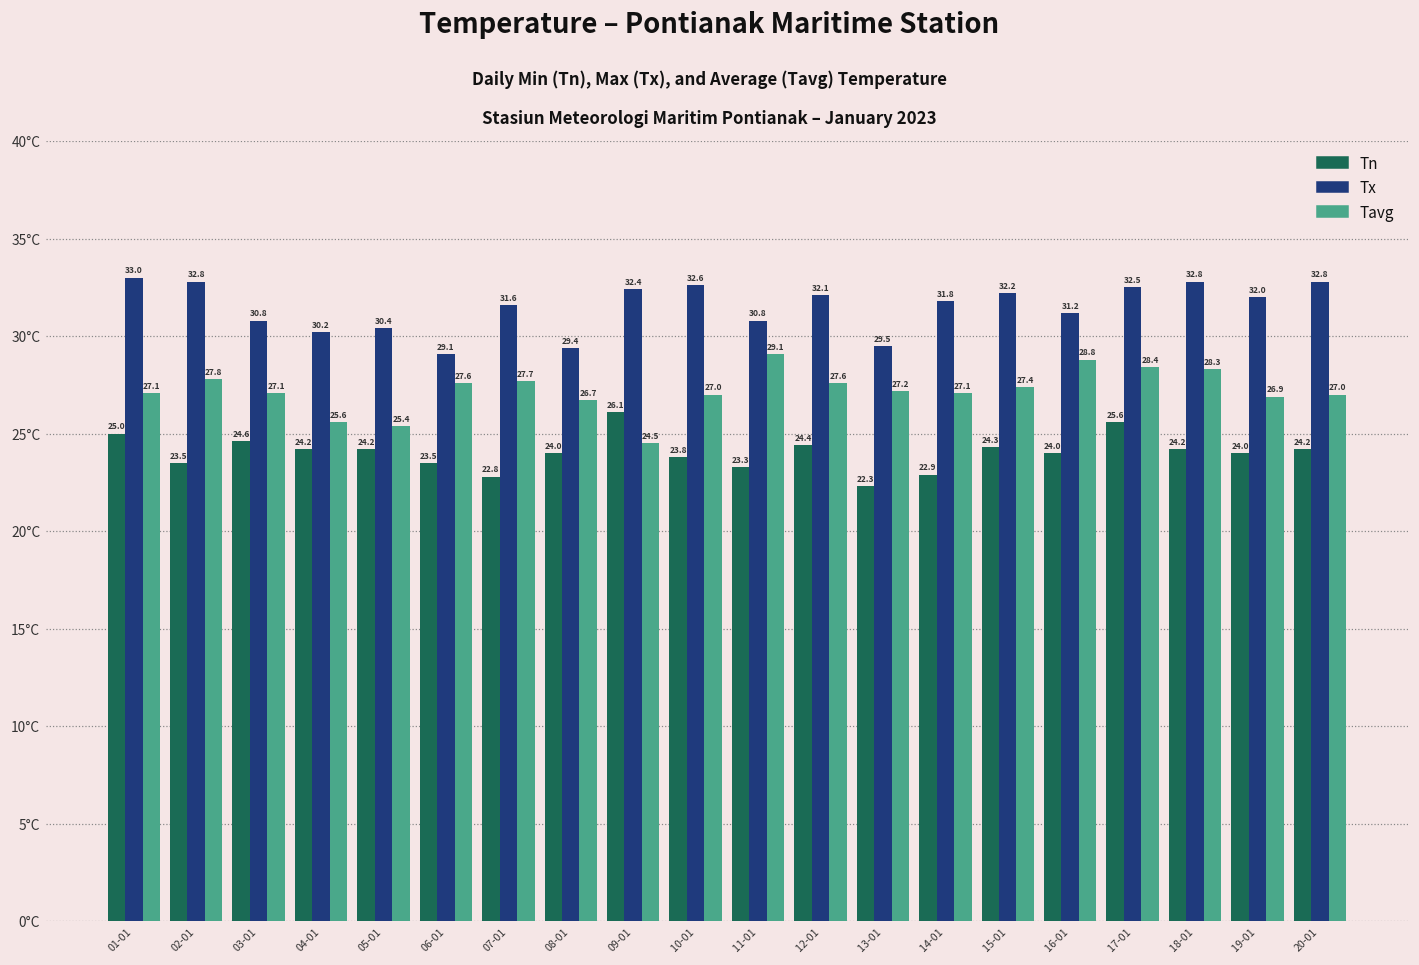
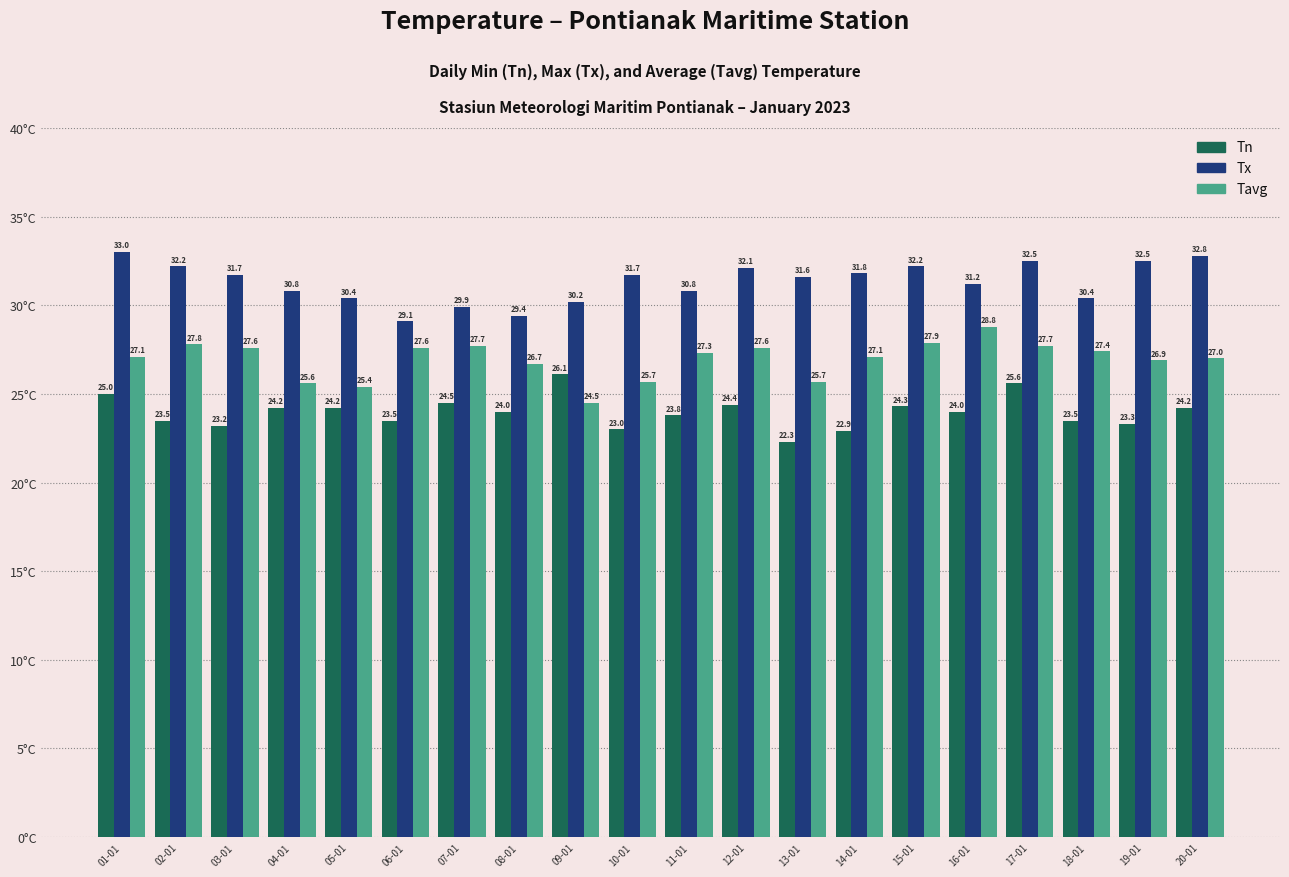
Tx, 02-01: 32.8 -> 32.2
Tn, 03-01: 24.6 -> 23.2
Tx, 03-01: 30.8 -> 31.7
Tavg, 03-01: 27.1 -> 27.6
Tx, 04-01: 30.2 -> 30.8
Tn, 07-01: 22.8 -> 24.5
Tx, 07-01: 31.6 -> 29.9
Tx, 09-01: 32.4 -> 30.2
Tn, 10-01: 23.8 -> 23.0
Tx, 10-01: 32.6 -> 31.7
Tavg, 10-01: 27.0 -> 25.7
Tn, 11-01: 23.3 -> 23.8
Tavg, 11-01: 29.1 -> 27.3
Tx, 13-01: 29.5 -> 31.6
Tavg, 13-01: 27.2 -> 25.7
Tavg, 15-01: 27.4 -> 27.9
Tavg, 17-01: 28.4 -> 27.7
Tn, 18-01: 24.2 -> 23.5
Tx, 18-01: 32.8 -> 30.4
Tavg, 18-01: 28.3 -> 27.4
Tn, 19-01: 24.0 -> 23.3
Tx, 19-01: 32.0 -> 32.5
